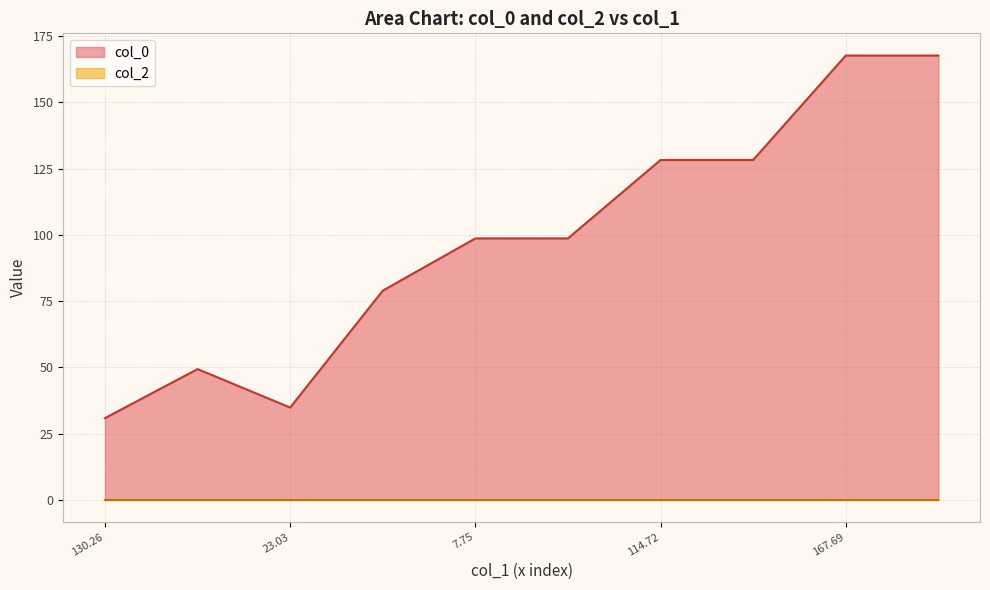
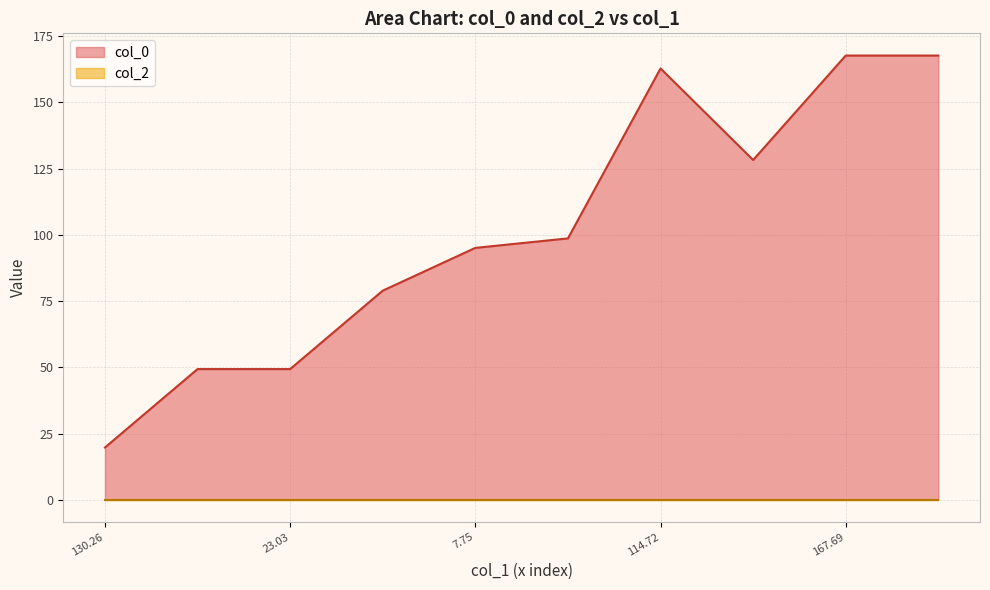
col_0, 130.26: 31 -> 20
col_0, 23.03: 35 -> 49
col_0, 7.75: 99 -> 95
col_0, 114.72: 128 -> 163
